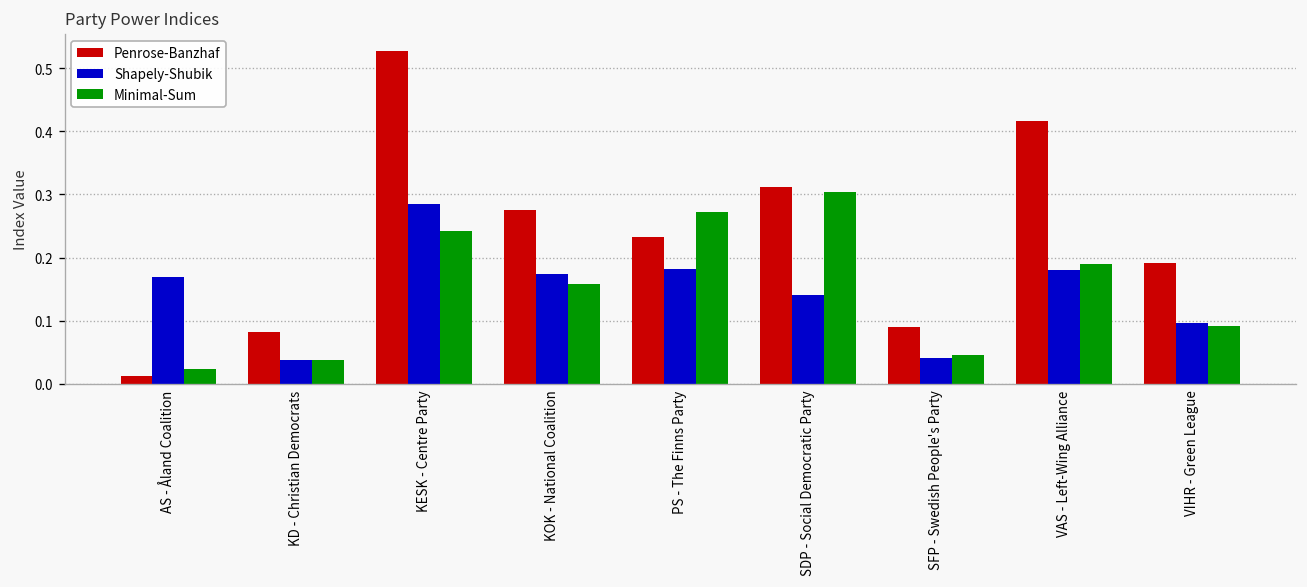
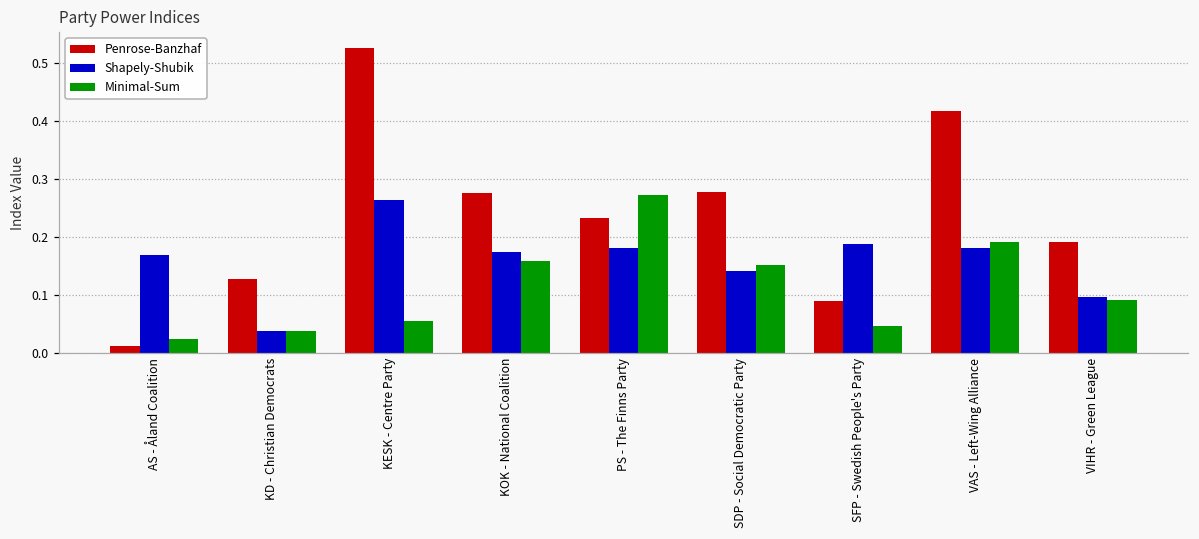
Penrose-Banzhaf, KD - Christian Democrats: 0.08 -> 0.13
Shapely-Shubik, KESK - Centre Party: 0.28 -> 0.26
Minimal-Sum, KESK - Centre Party: 0.24 -> 0.05
Penrose-Banzhaf, SDP - Social Democratic Party: 0.31 -> 0.28
Minimal-Sum, SDP - Social Democratic Party: 0.30 -> 0.15
Shapely-Shubik, SFP - Swedish People's Party: 0.04 -> 0.19
